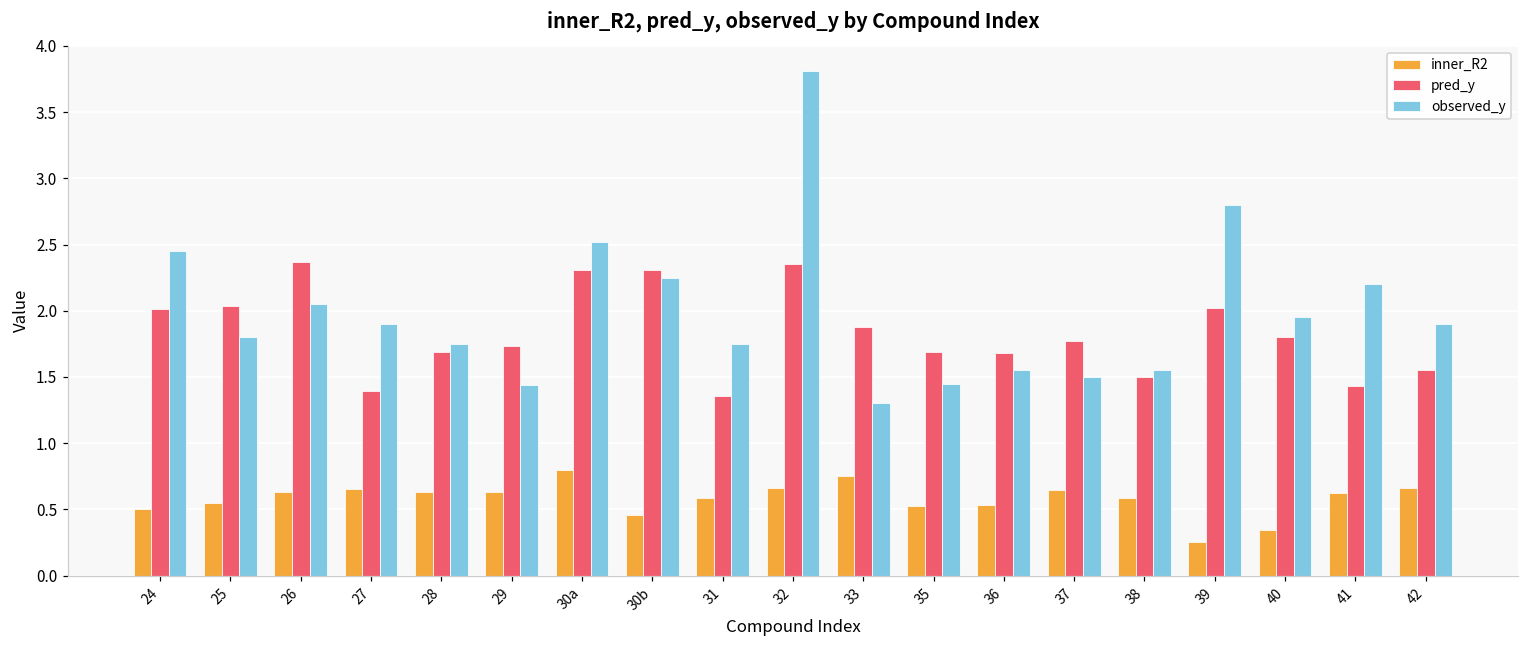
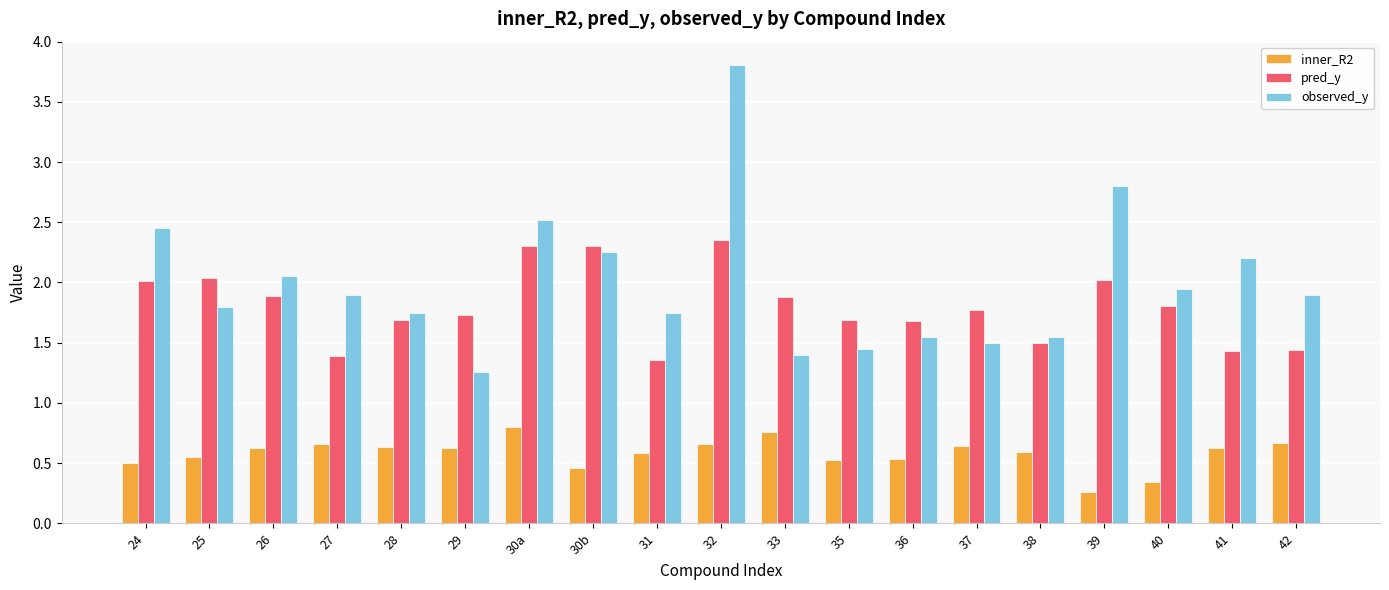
pred_y, 26: 2.37 -> 1.89
observed_y, 29: 1.44 -> 1.26
observed_y, 33: 1.3 -> 1.4
pred_y, 42: 1.55 -> 1.44
